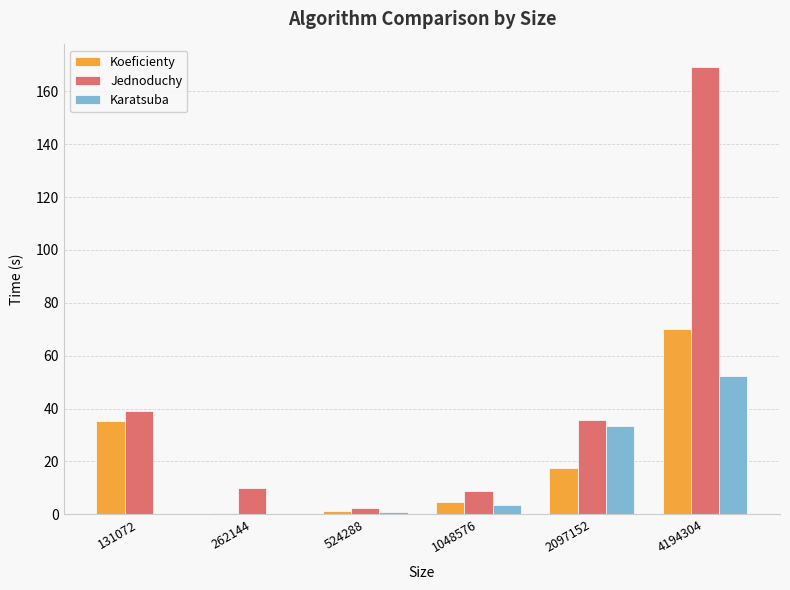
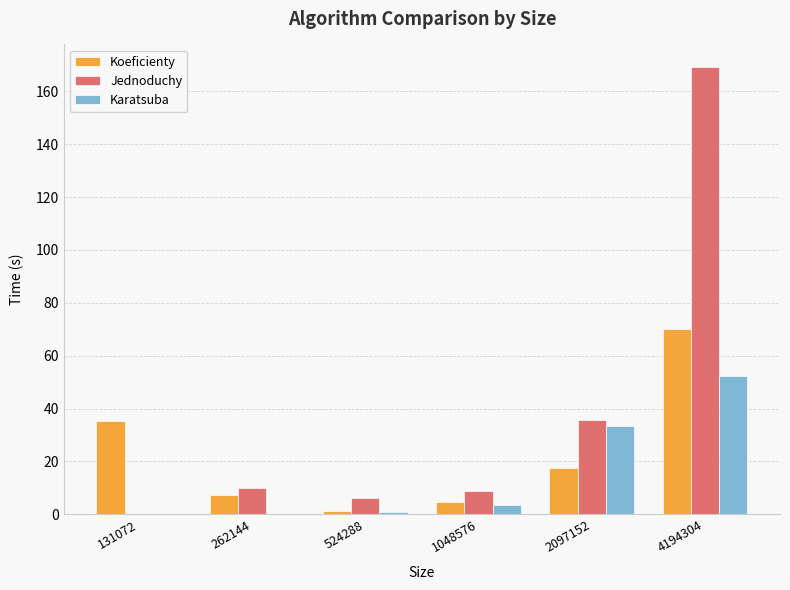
Jednoduchy, 131072: 39 -> 0
Koeficienty, 262144: 0 -> 7
Jednoduchy, 524288: 2 -> 6
